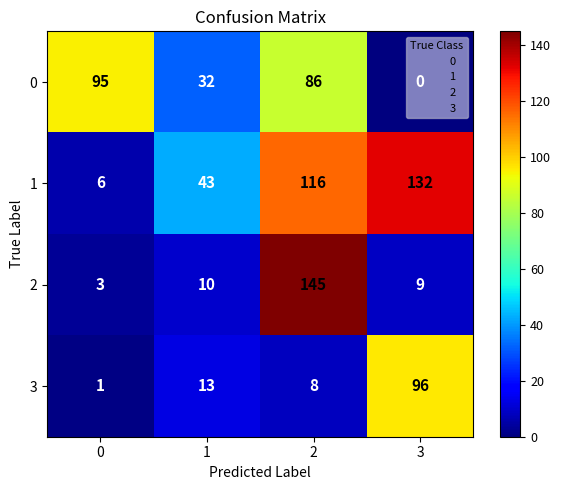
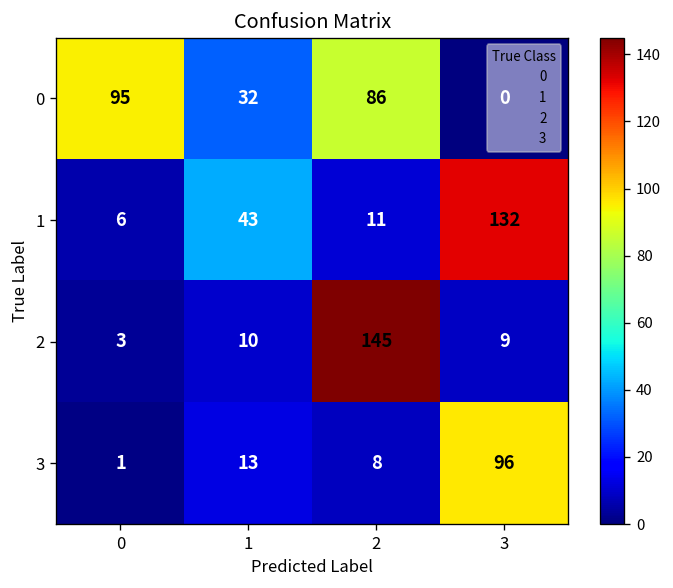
1, 2: 116 -> 11
